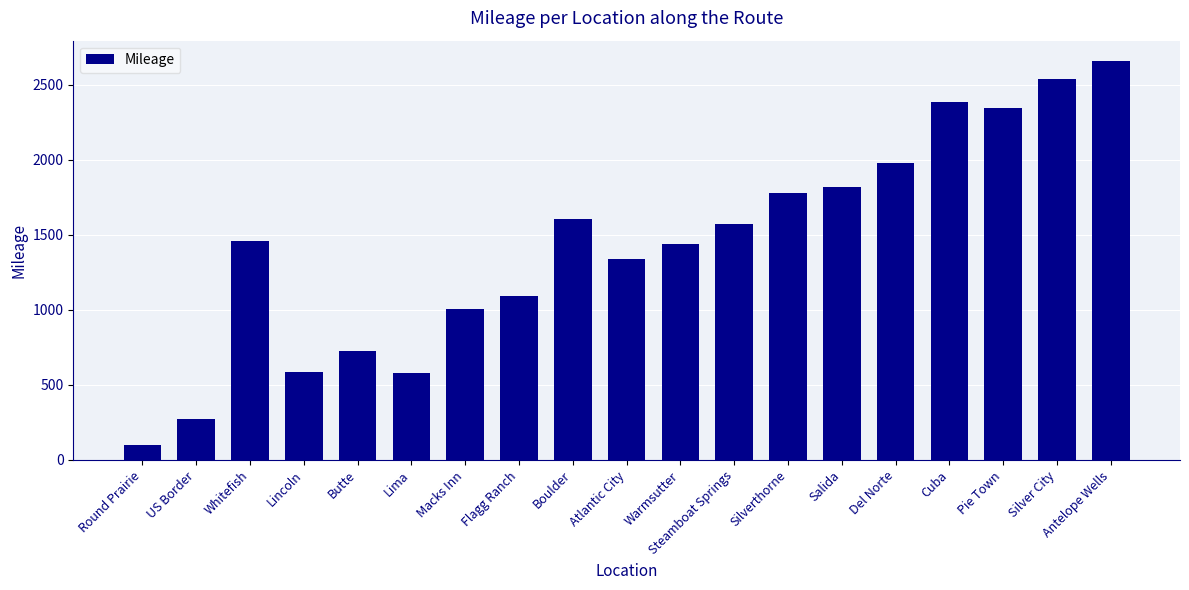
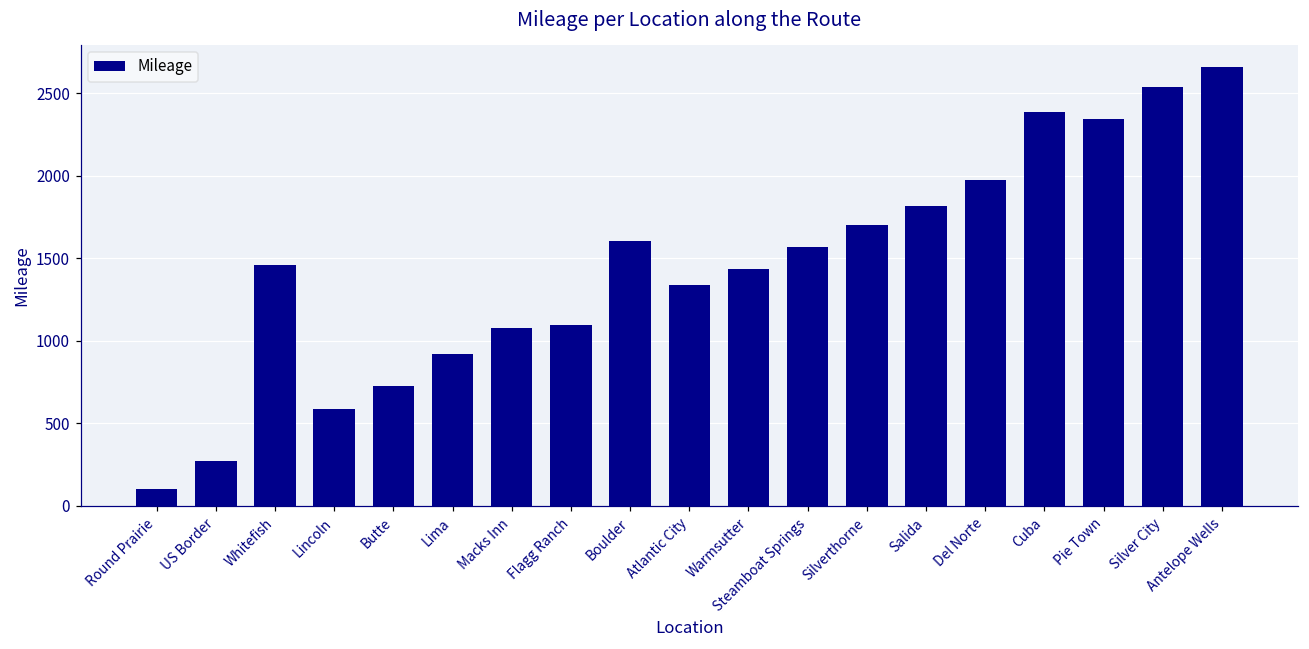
Lima: 580 -> 920
Macks Inn: 1010 -> 1080
Silverthorne: 1780 -> 1700
